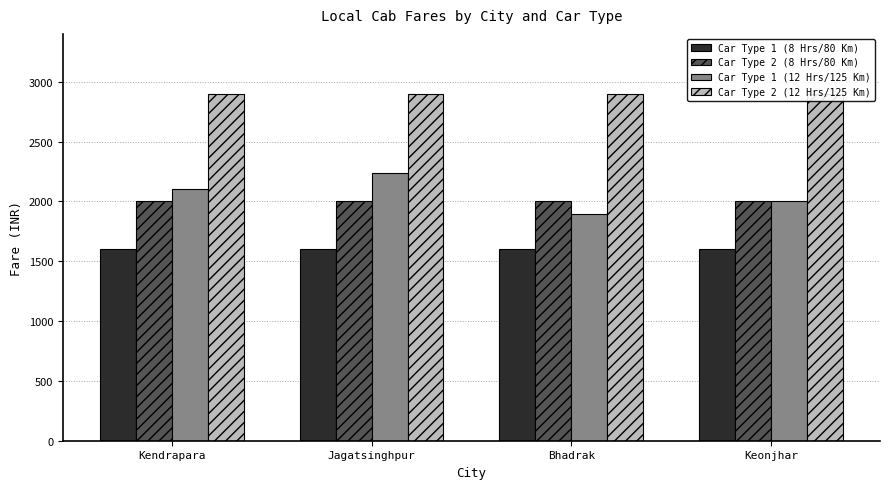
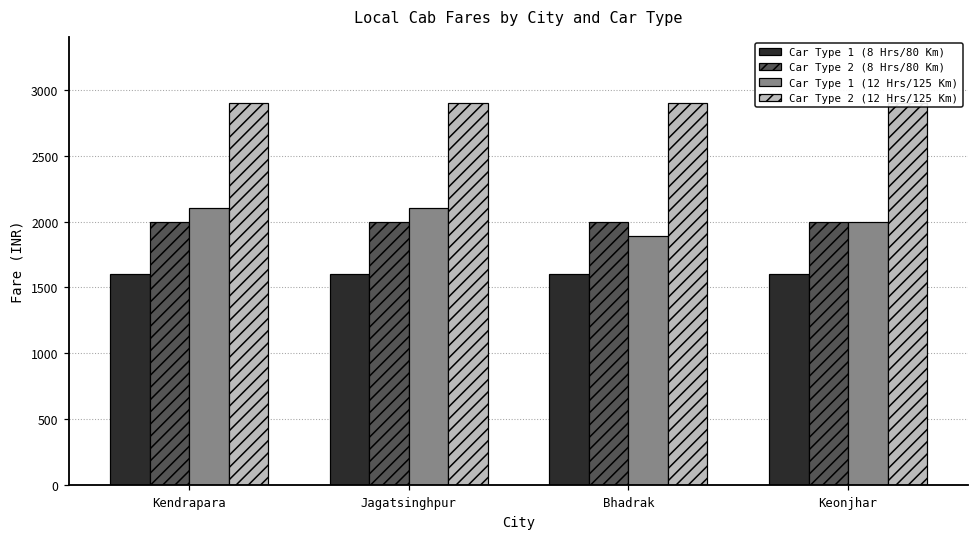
Car Type 1 (12 Hrs/125 Km), Jagatsinghpur: 2240 -> 2100
